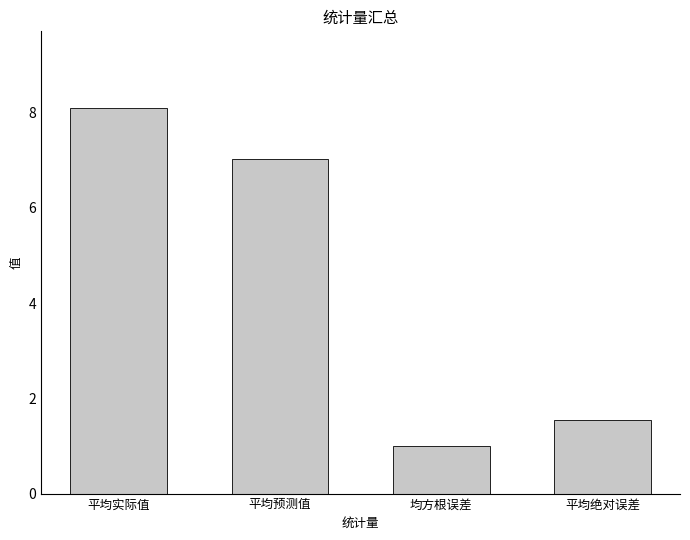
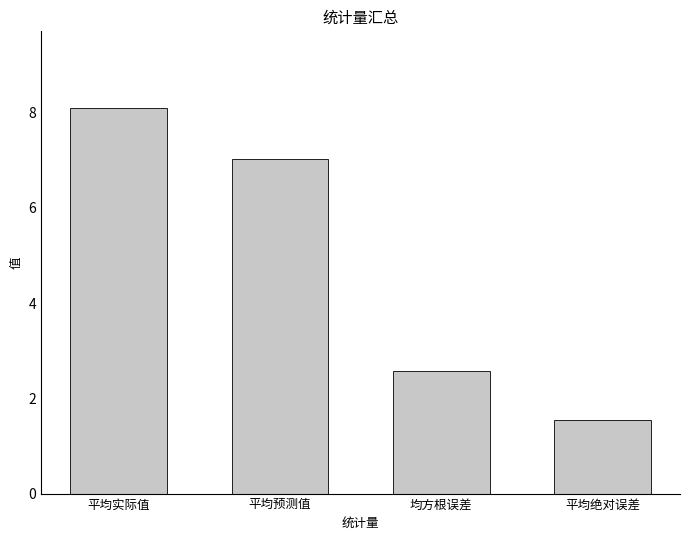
均方根误差: 1.0 -> 2.6
